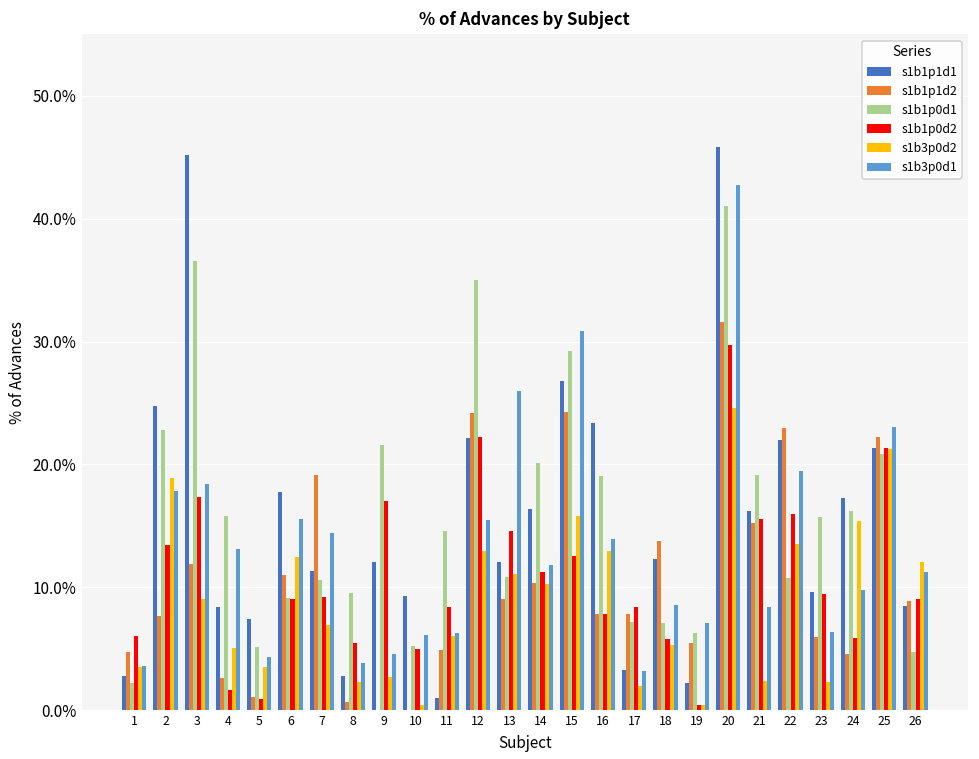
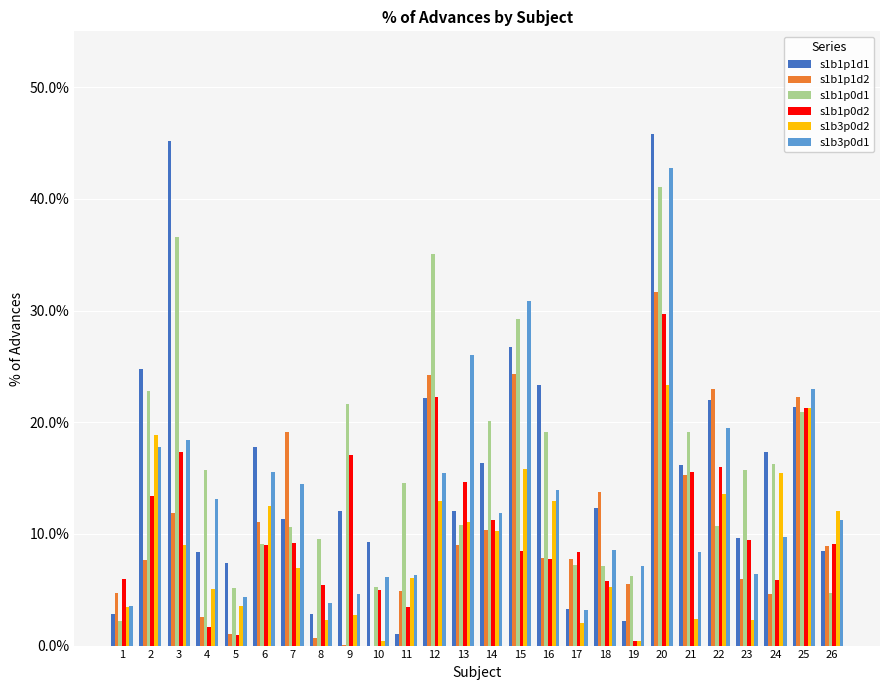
s1b1p0d2, 11: 8.4% -> 3.4%
s1b1p0d2, 15: 12.5% -> 8.4%
s1b3p0d2, 20: 24.6% -> 23.4%
